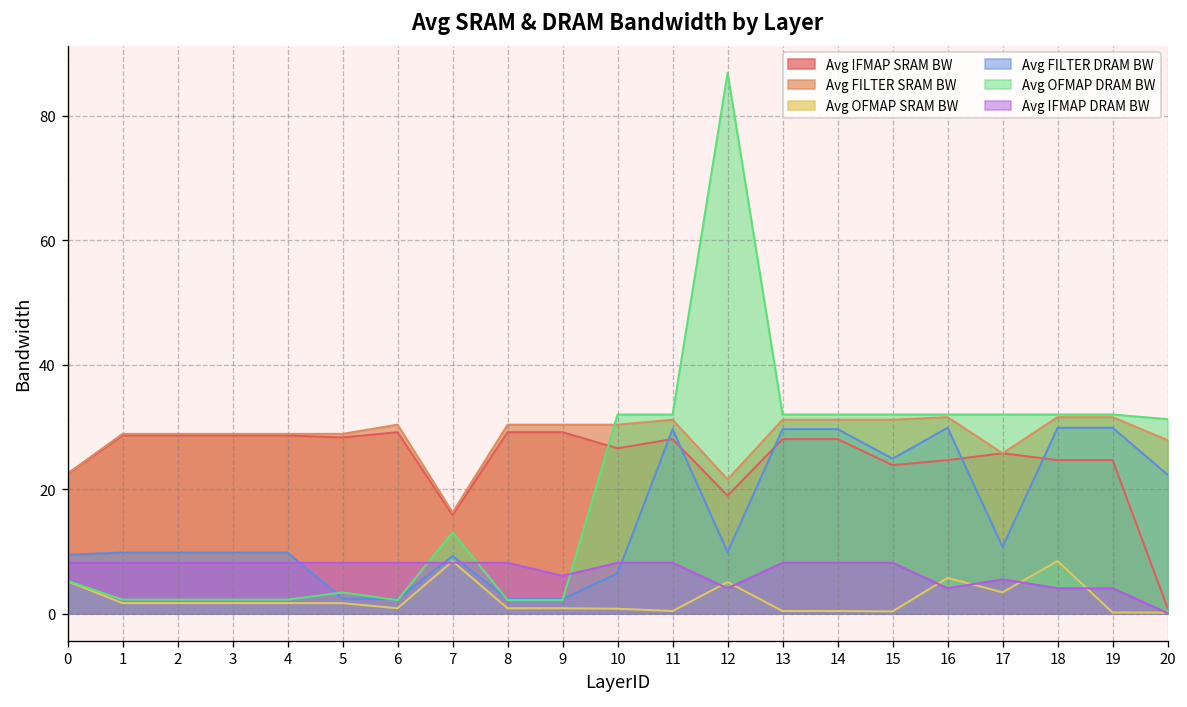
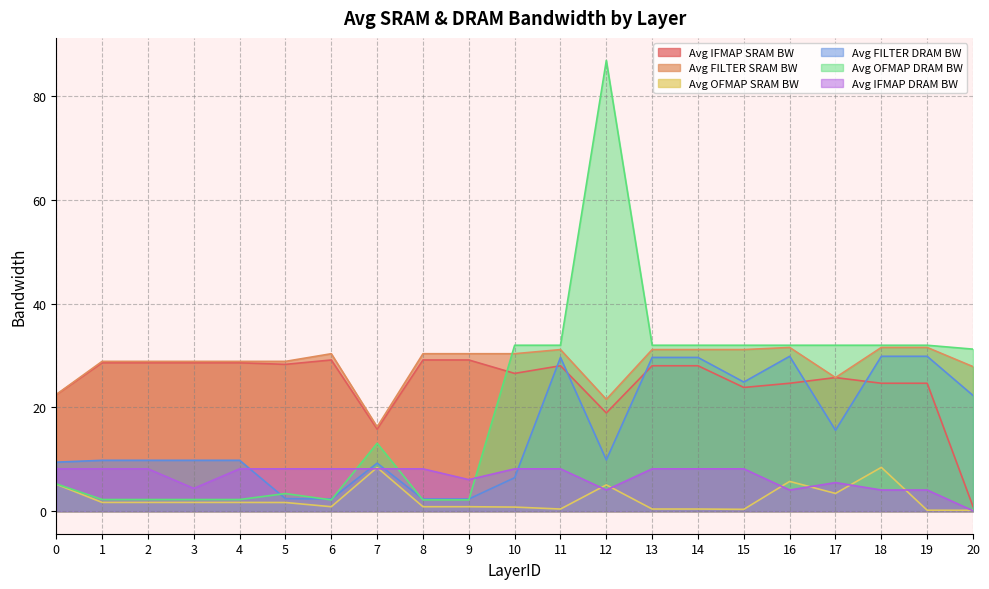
Avg IFMAP DRAM BW, 3: 8 -> 4
Avg FILTER DRAM BW, 17: 11 -> 16
